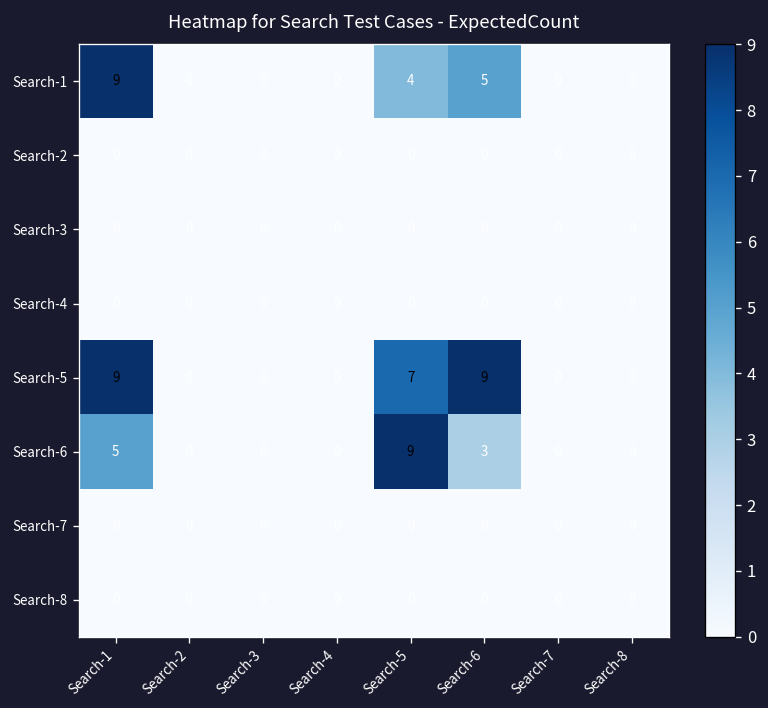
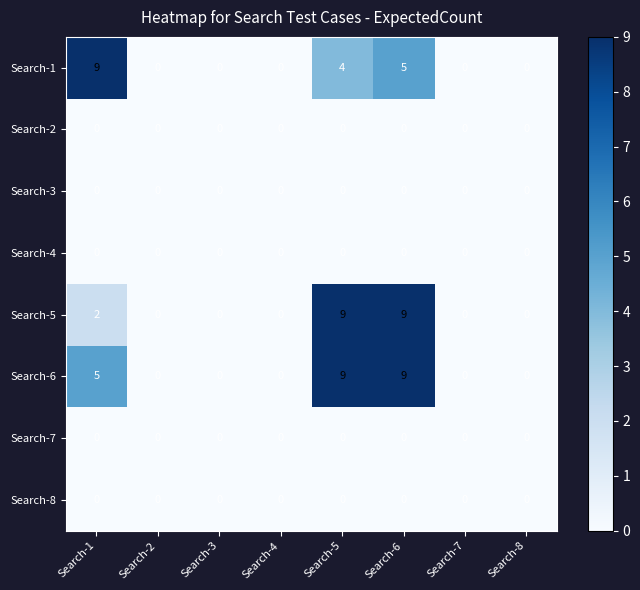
Search-5, Search-1: 9 -> 2
Search-5, Search-5: 7 -> 9
Search-6, Search-6: 3 -> 9
